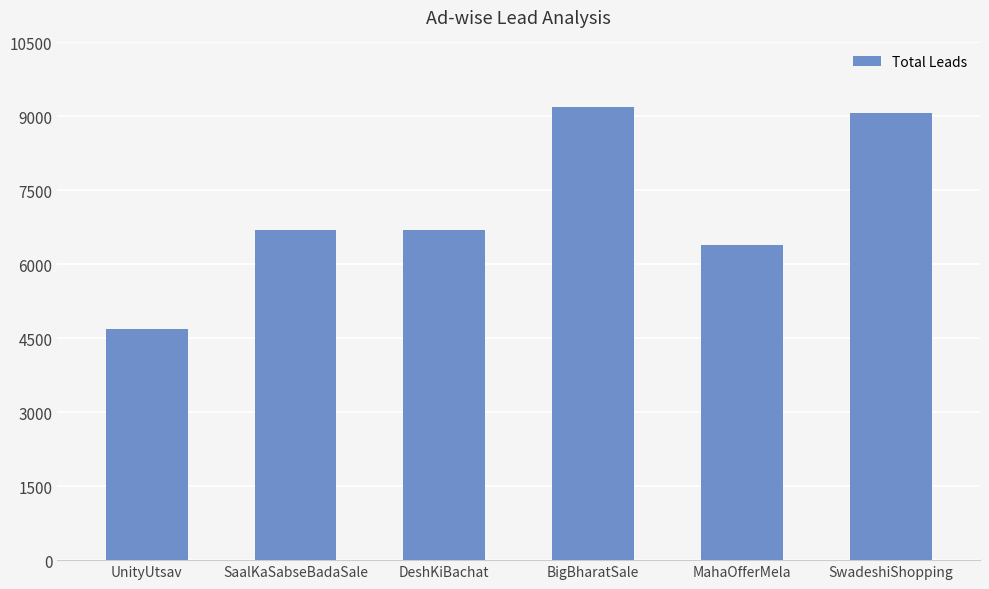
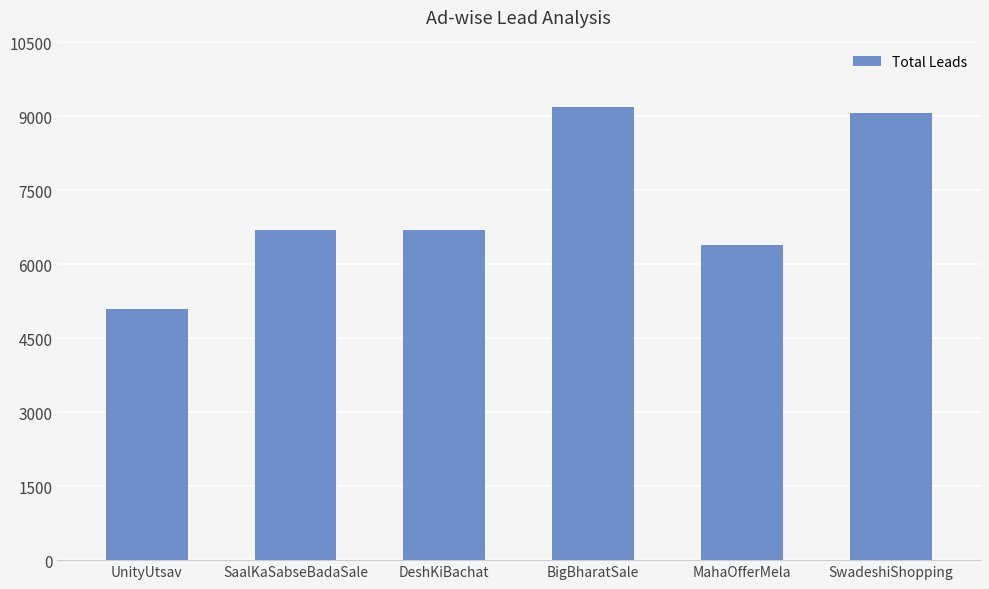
UnityUtsav: 4700 -> 5100
